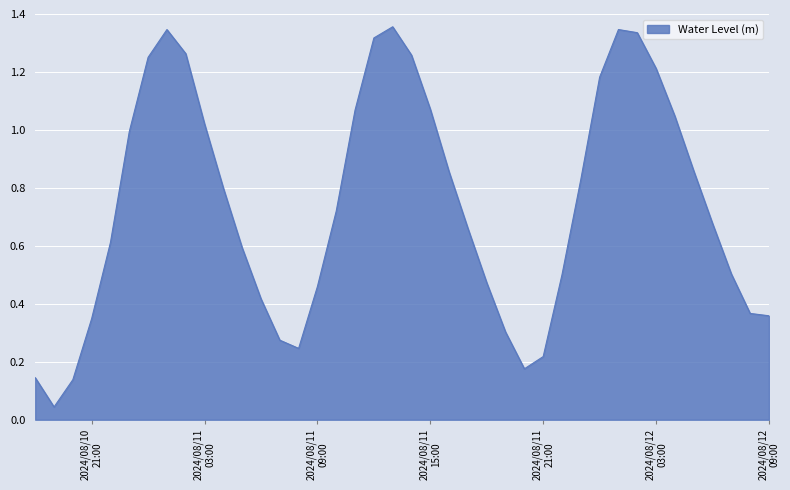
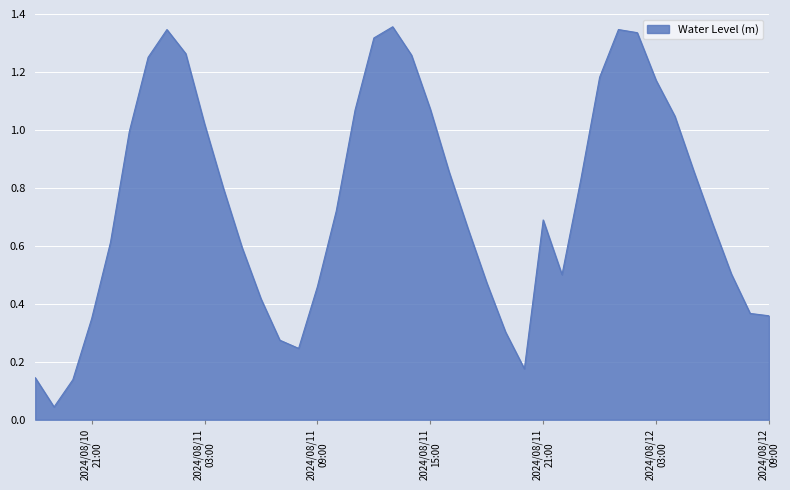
2024/08/11 21:00: 0.22 -> 0.69
2024/08/12 03:00: 1.21 -> 1.17
